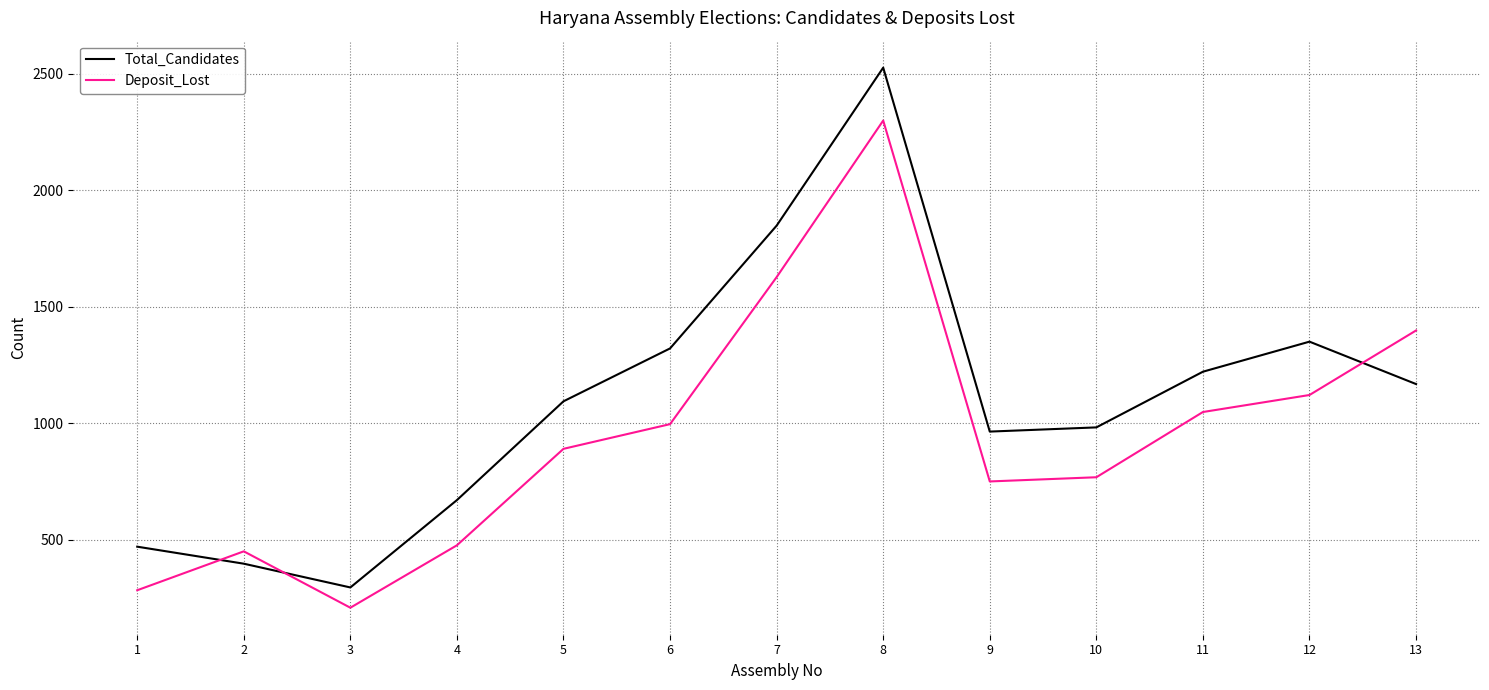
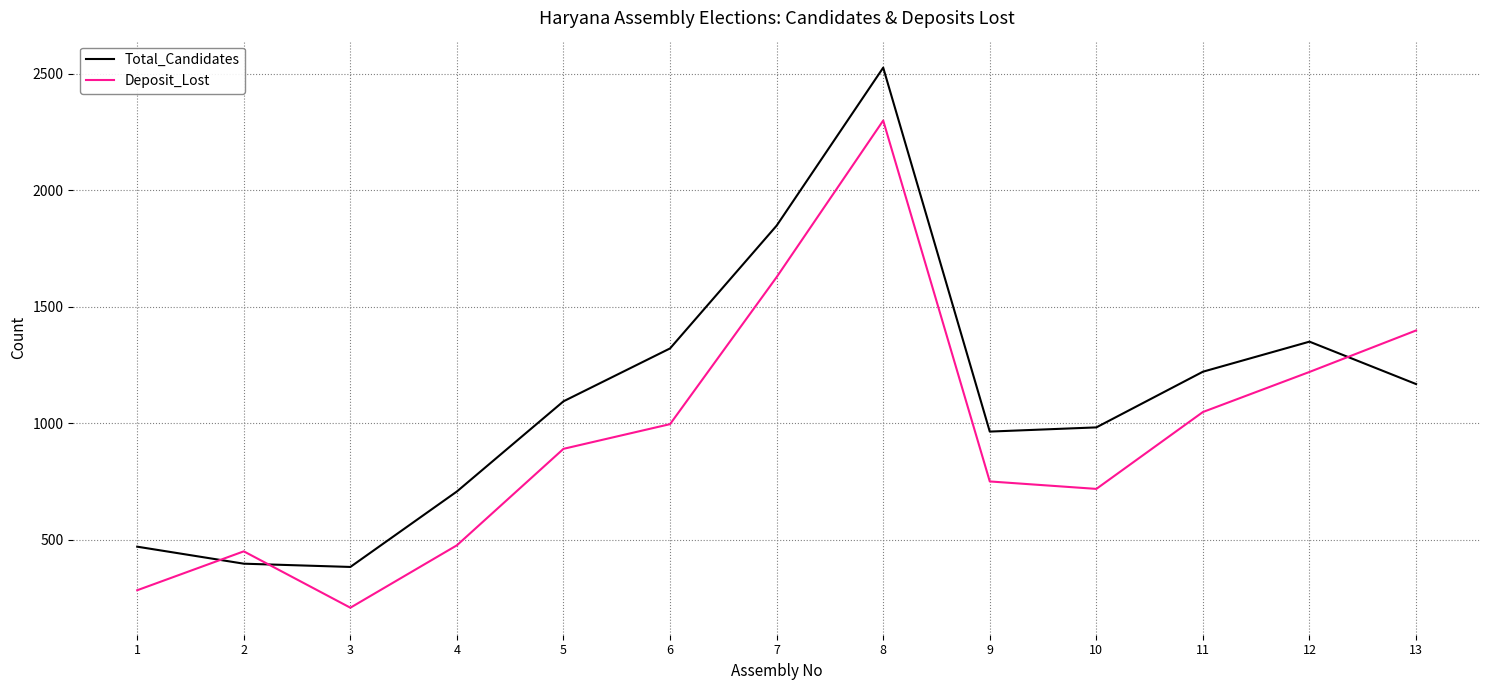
Total_Candidates, 3: 300 -> 380
Total_Candidates, 4: 670 -> 710
Deposit_Lost, 10: 770 -> 720
Deposit_Lost, 12: 1120 -> 1220
